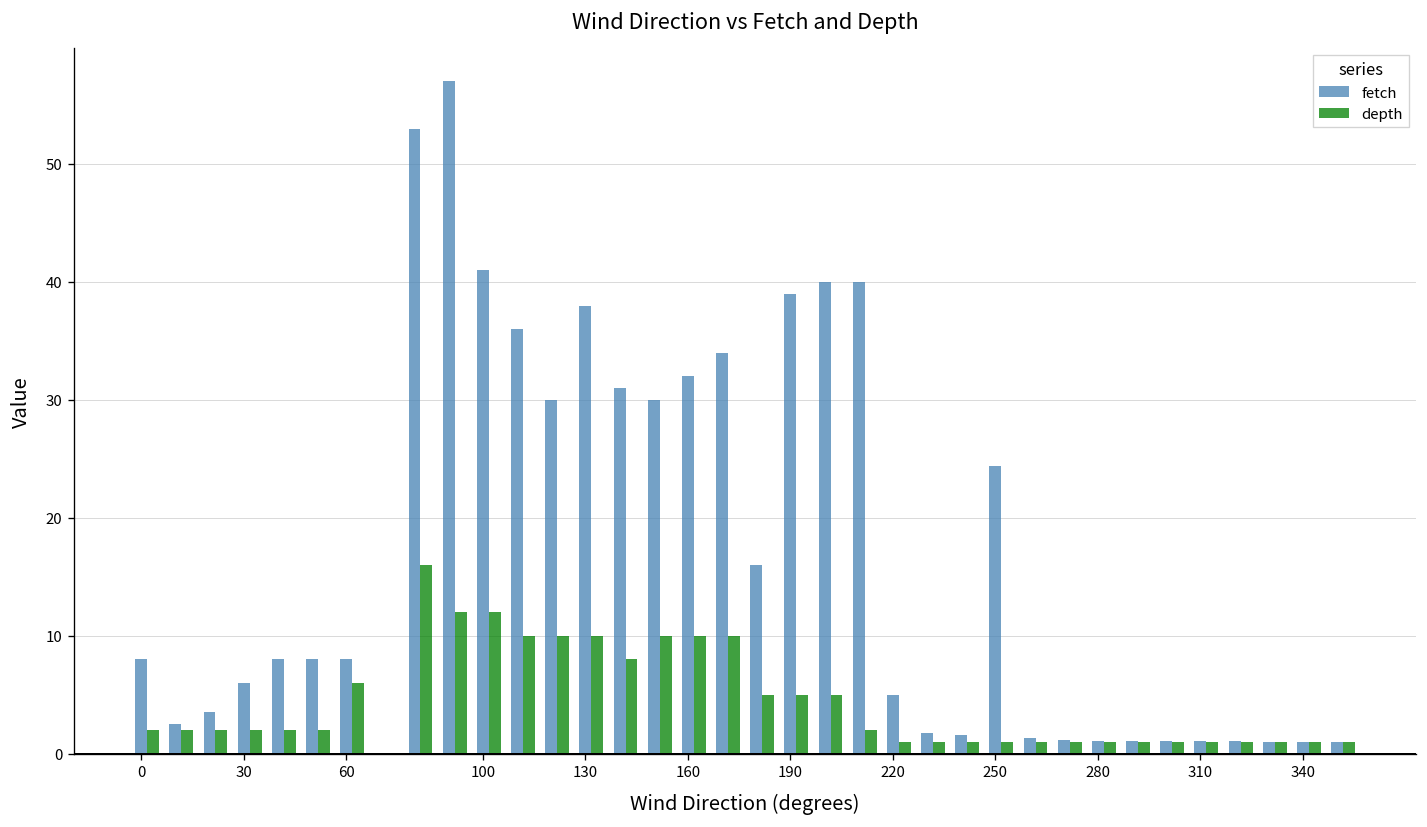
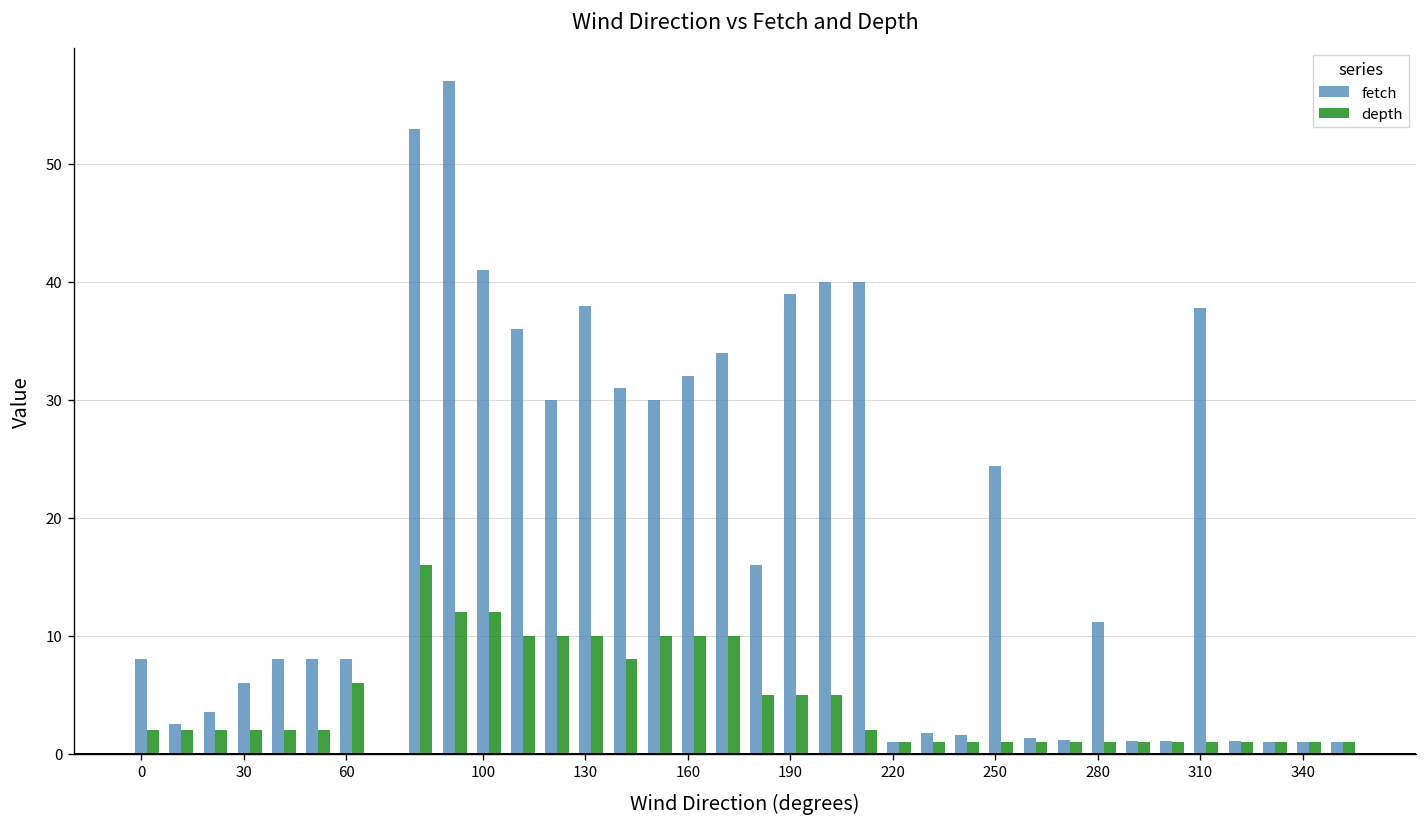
fetch, 220: 5 -> 1
fetch, 280: 1 -> 11
fetch, 310: 1 -> 38
